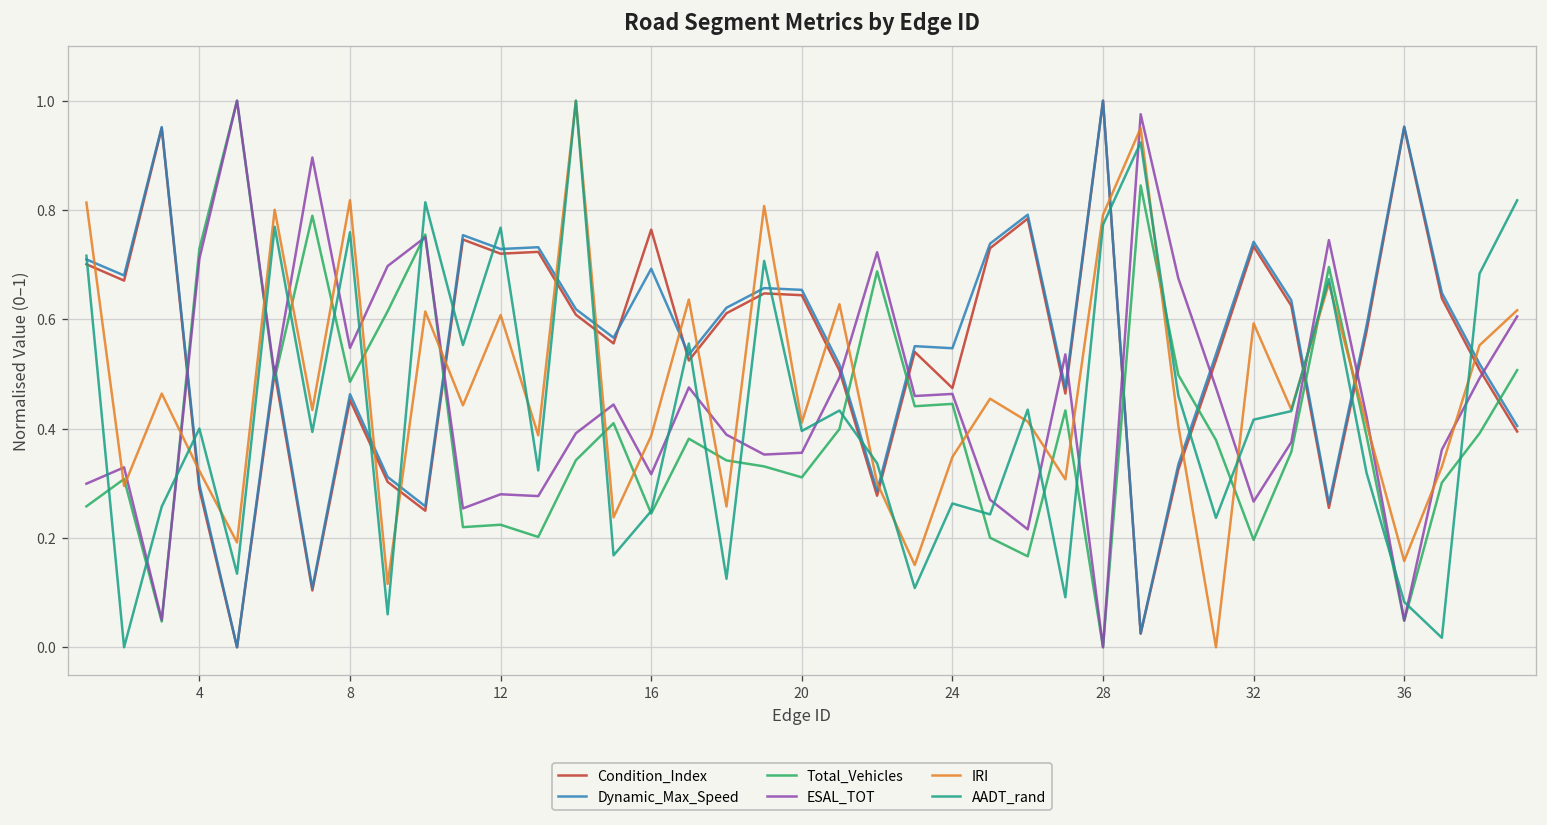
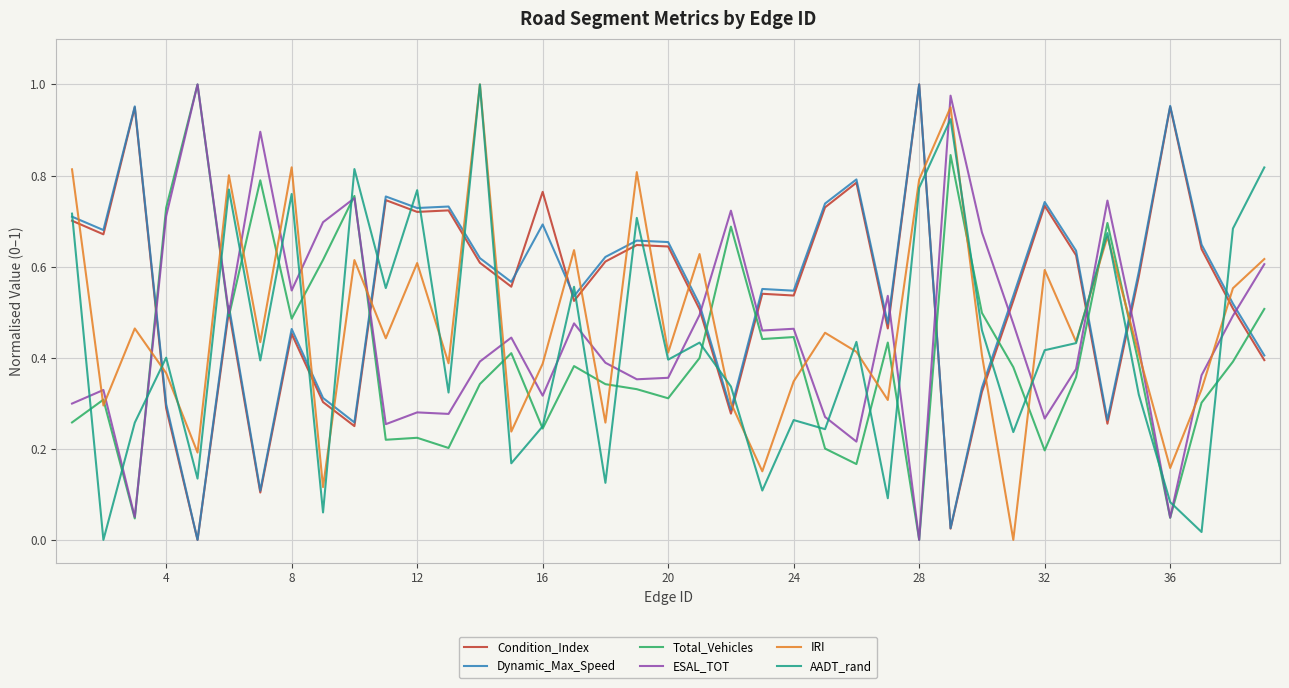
IRI, 4: 0.32 -> 0.37
Condition_Index, 24: 0.47 -> 0.54
